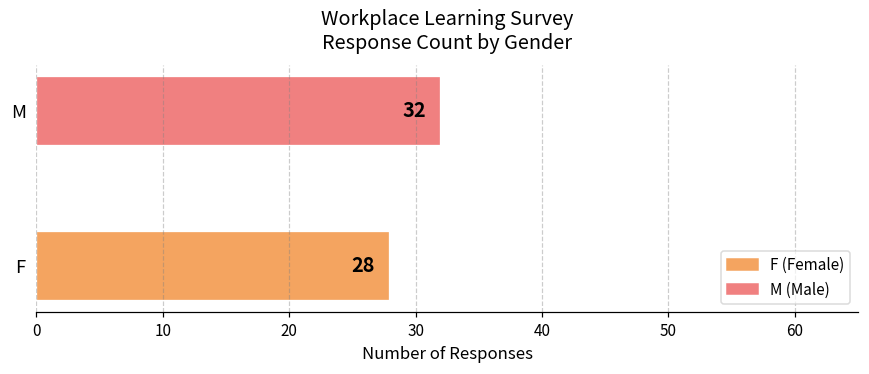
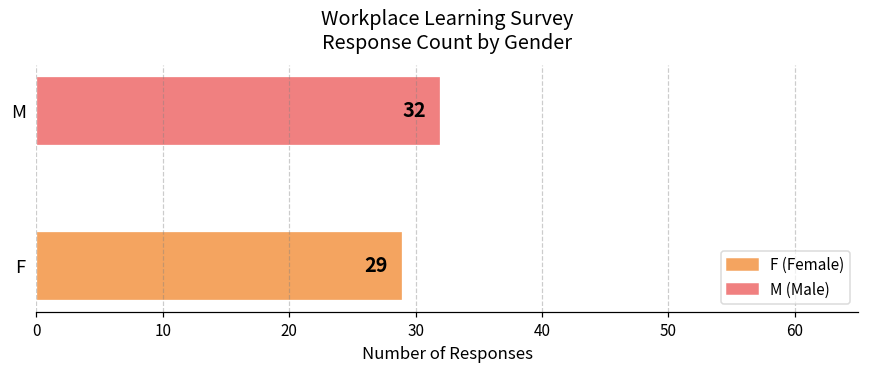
F: 28 -> 29
